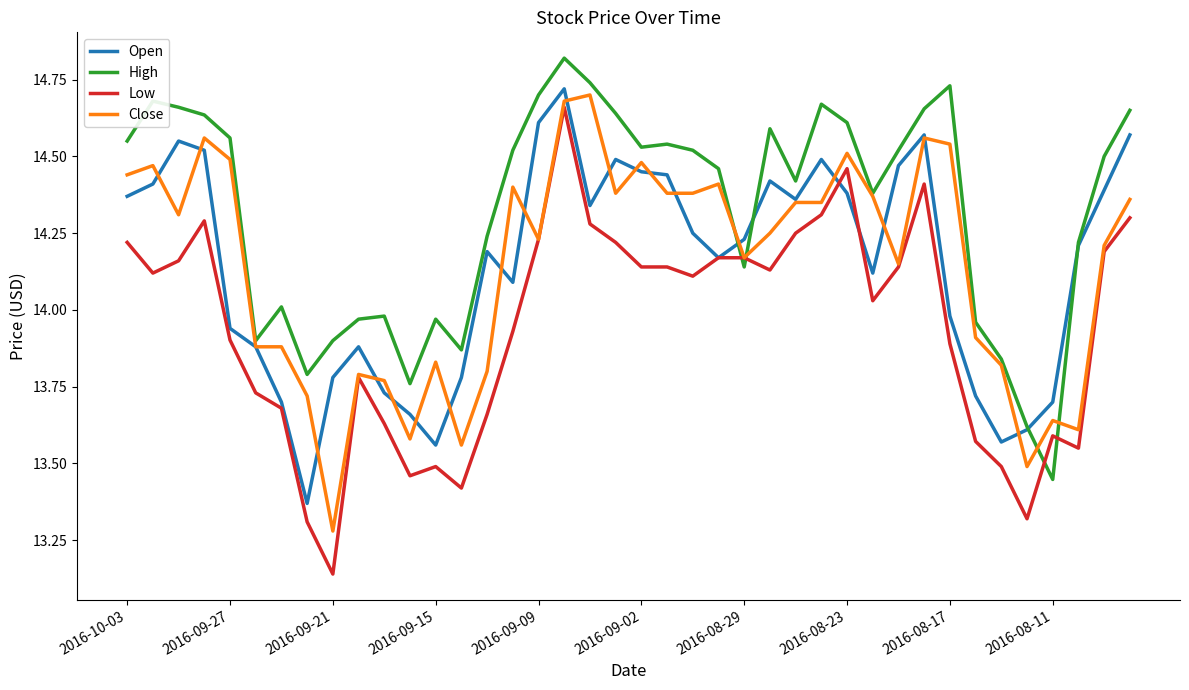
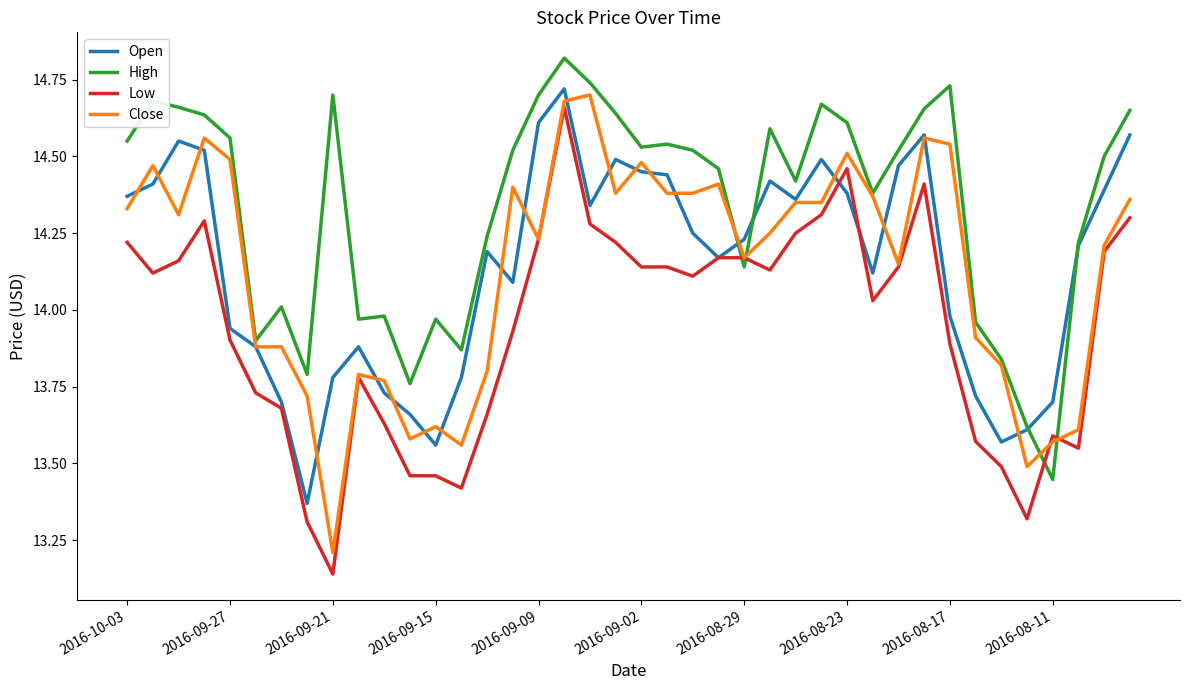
Close, 2016-10-03: 14.44 -> 14.33
High, 2016-09-21: 13.9 -> 14.7
Close, 2016-09-21: 13.28 -> 13.21
Low, 2016-09-15: 13.49 -> 13.46
Close, 2016-09-15: 13.83 -> 13.62
Close, 2016-08-11: 13.64 -> 13.57
